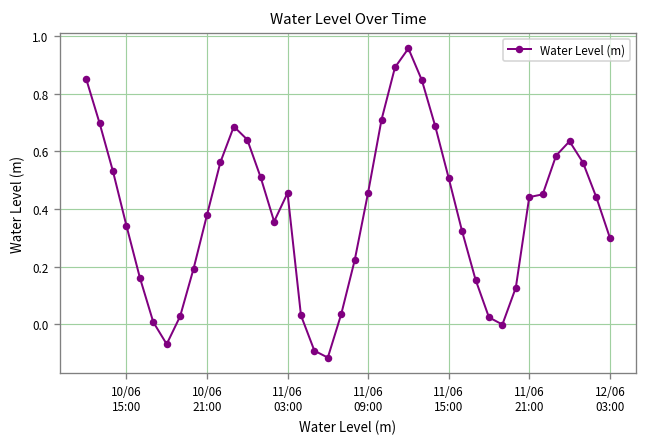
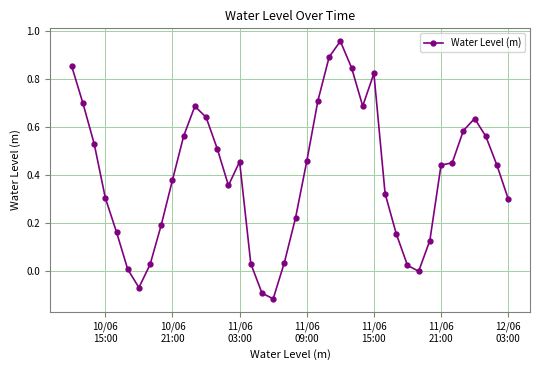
10/06 15:00: 0.34 -> 0.30
11/06 15:00: 0.51 -> 0.82
